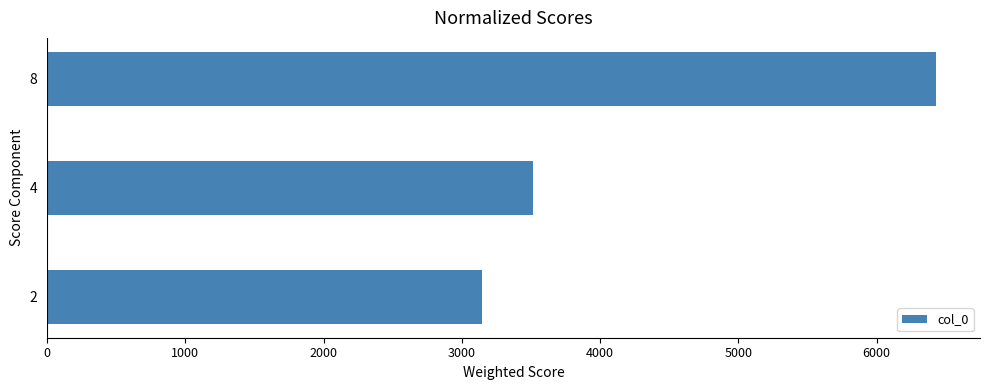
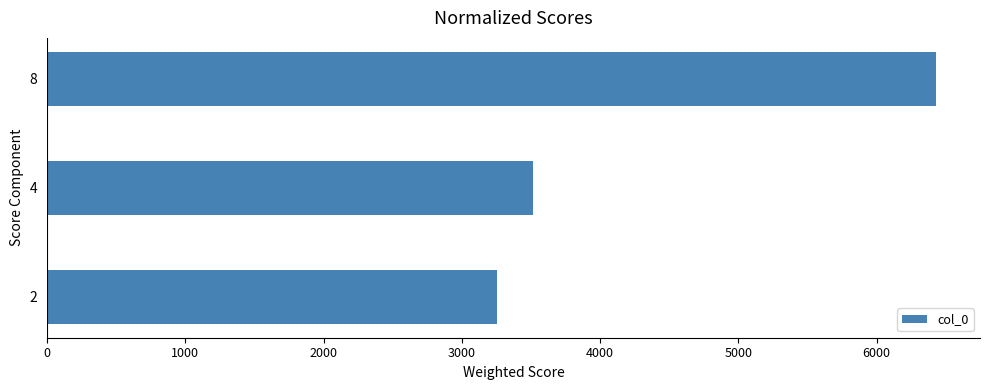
2: 3150 -> 3250
